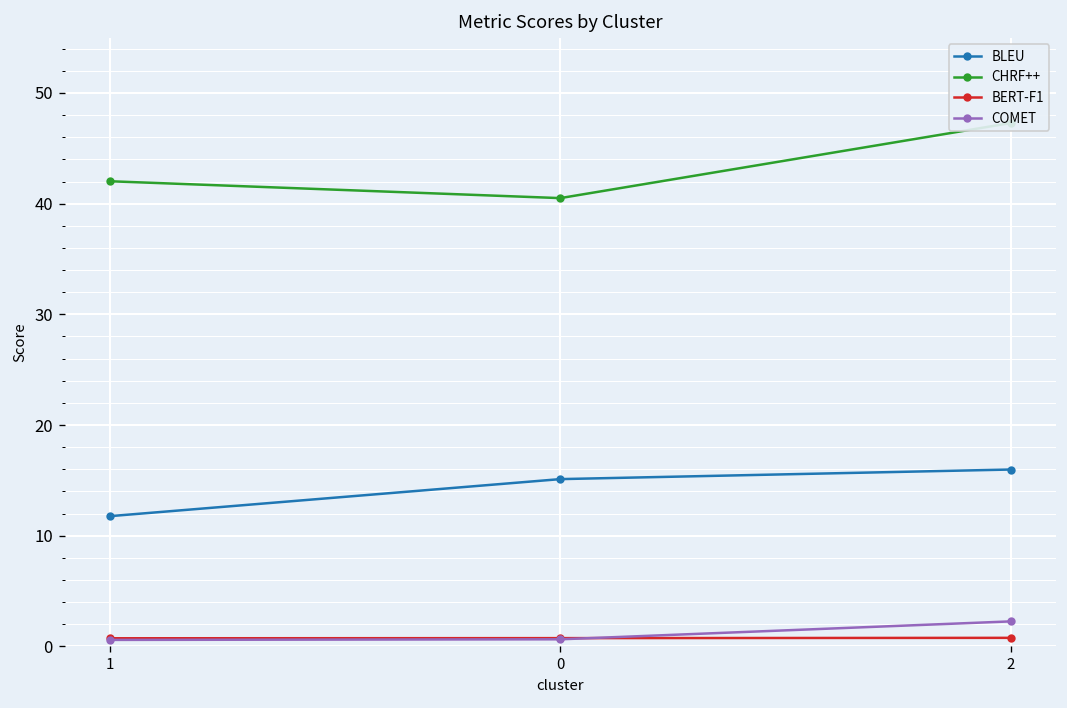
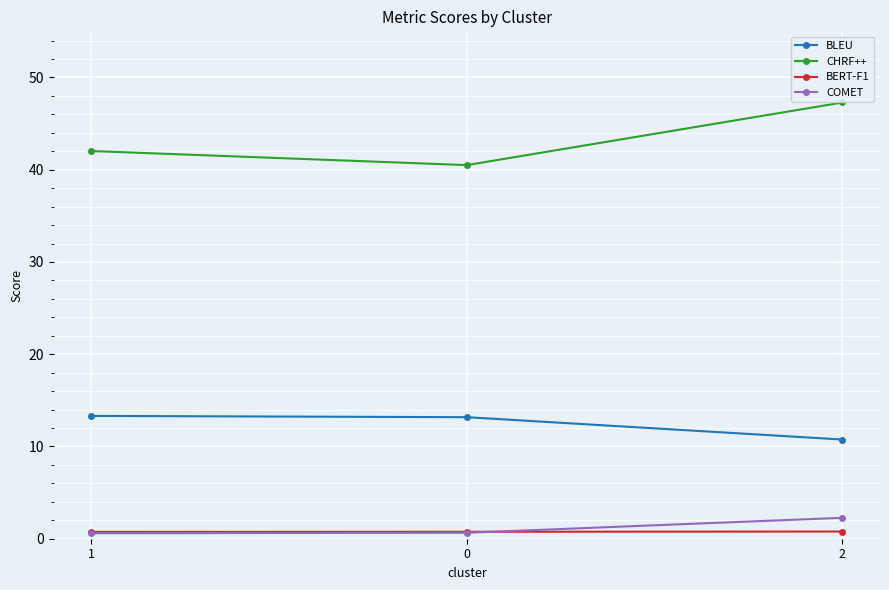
BLEU, 1: 12 -> 13
BLEU, 0: 15 -> 13
BLEU, 2: 16 -> 11
